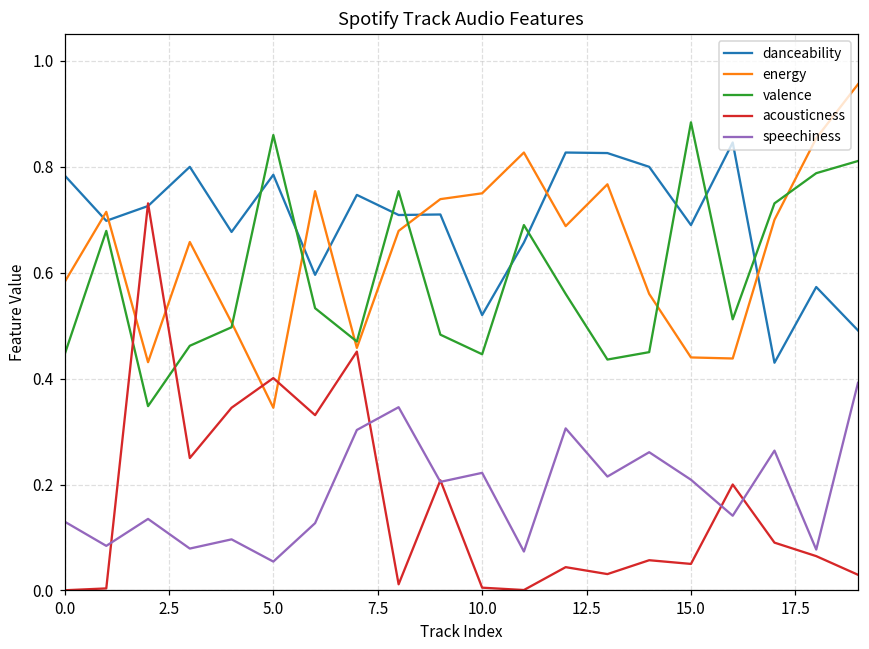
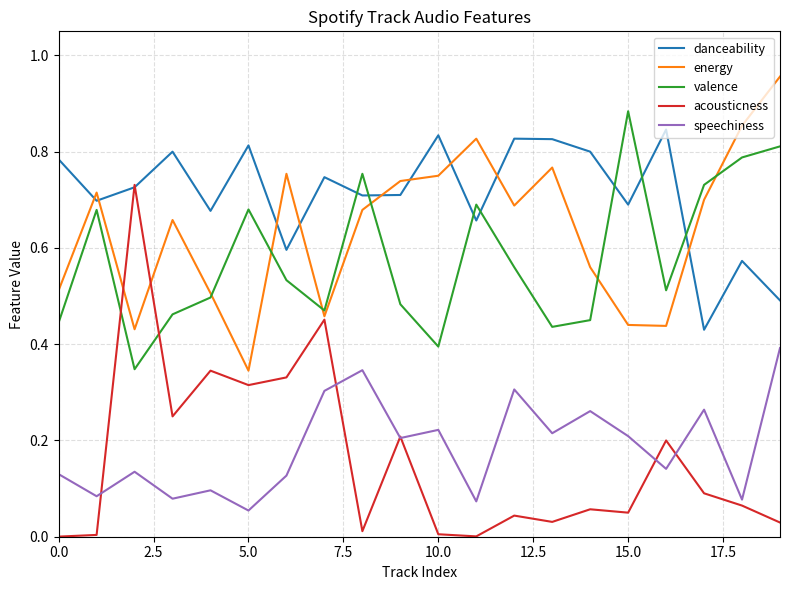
energy, 0.0: 0.58 -> 0.51
danceability, 5.0: 0.79 -> 0.81
valence, 5.0: 0.86 -> 0.68
acousticness, 5.0: 0.40 -> 0.32
danceability, 10.0: 0.52 -> 0.83
valence, 10.0: 0.45 -> 0.40
